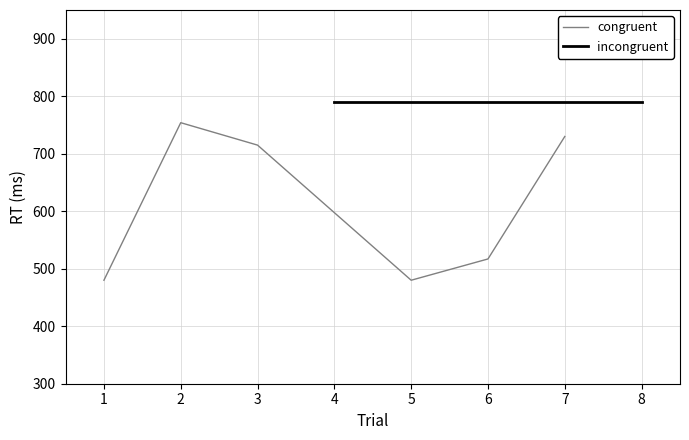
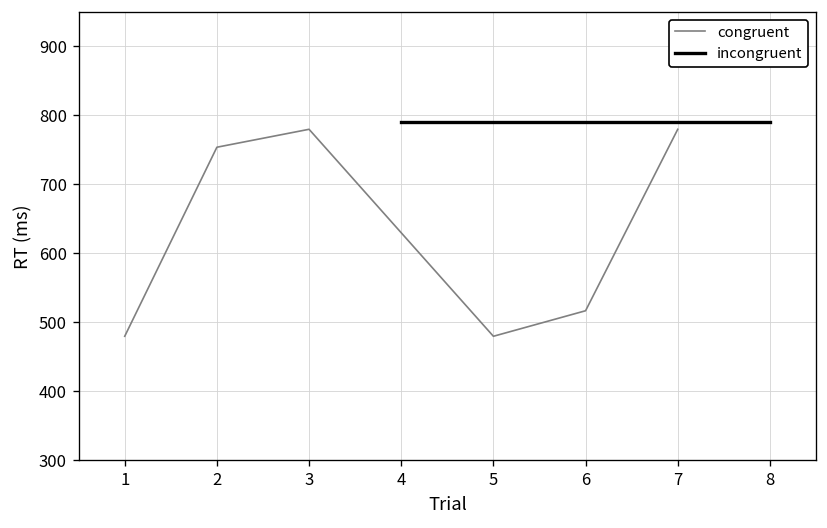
congruent, 3: 720 -> 780
congruent, 7: 730 -> 780
